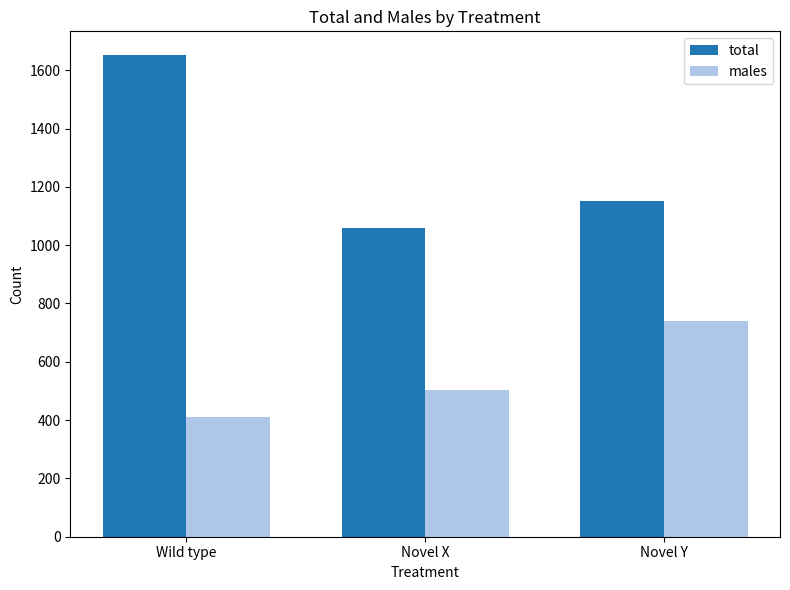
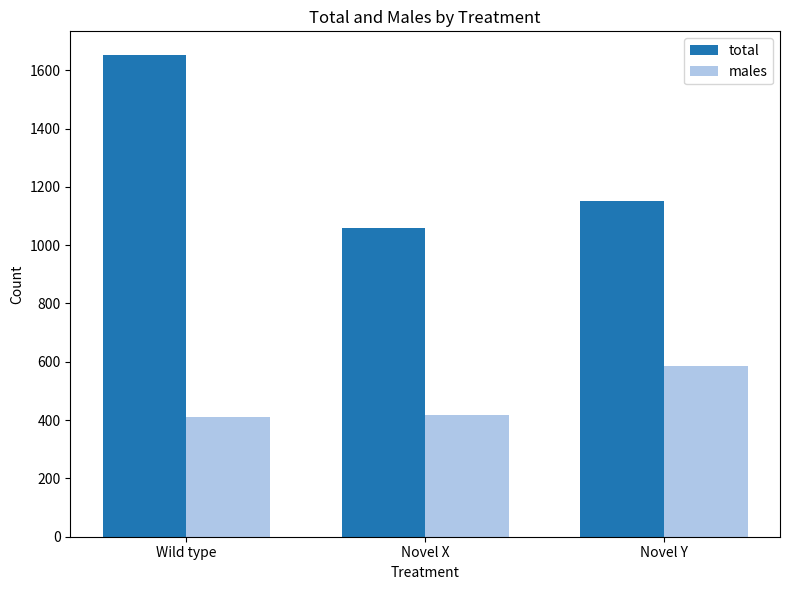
males, Novel X: 500 -> 420
males, Novel Y: 740 -> 590
